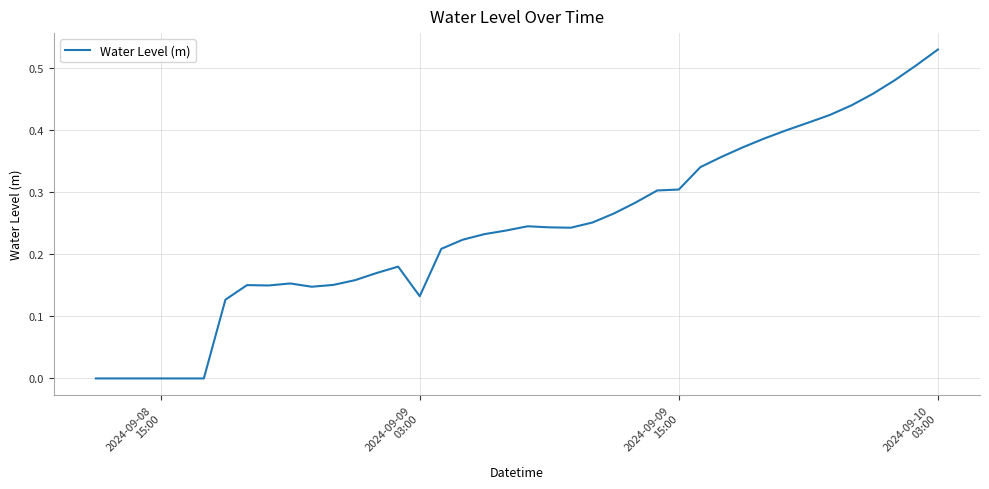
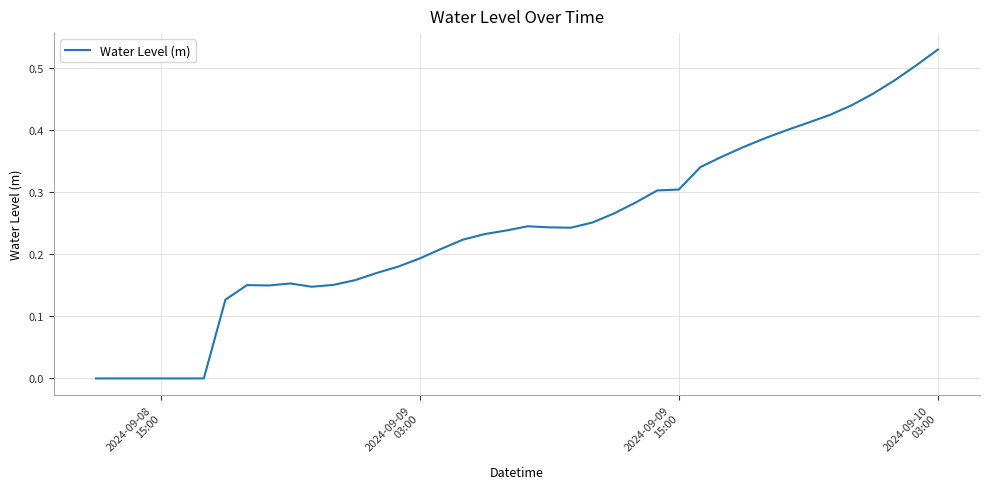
2024-09-09 03:00: 0.13 -> 0.19
